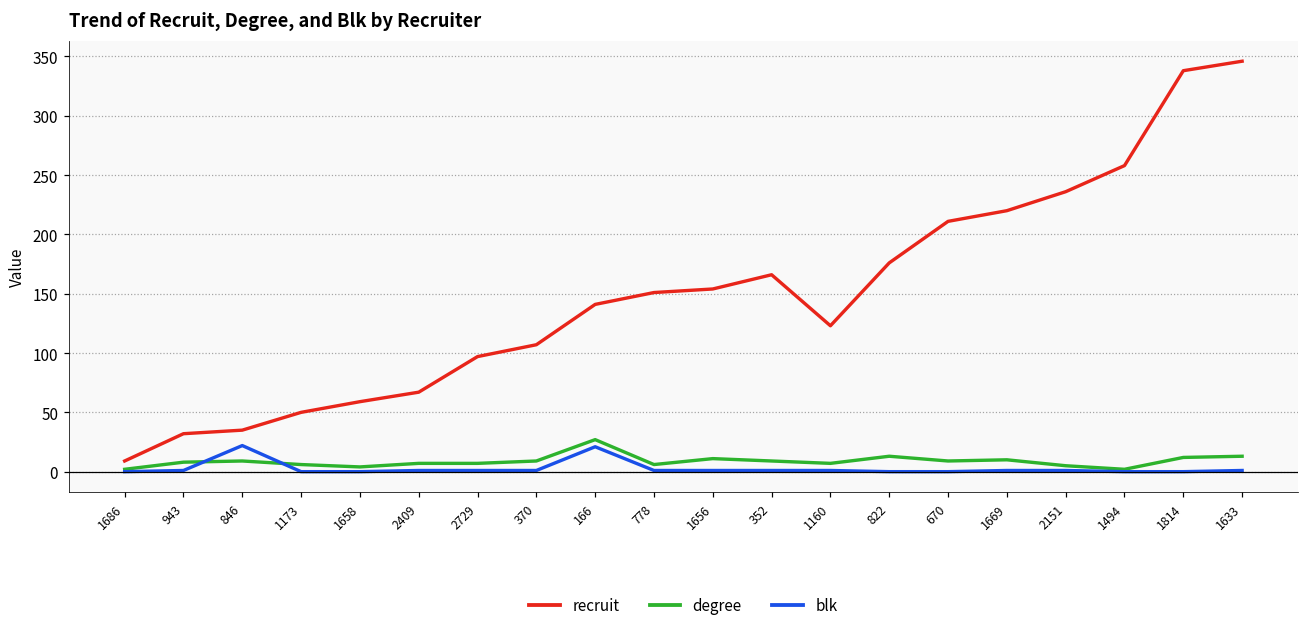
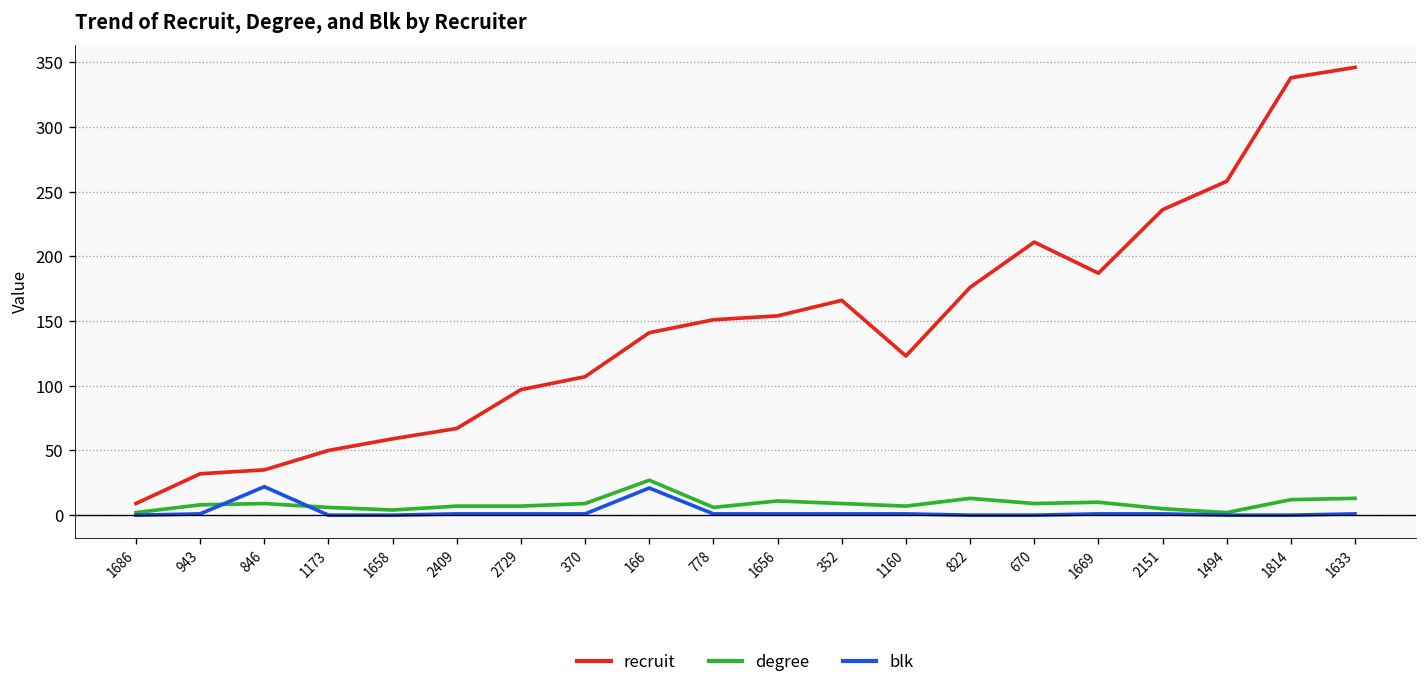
recruit, 1669: 220 -> 187
